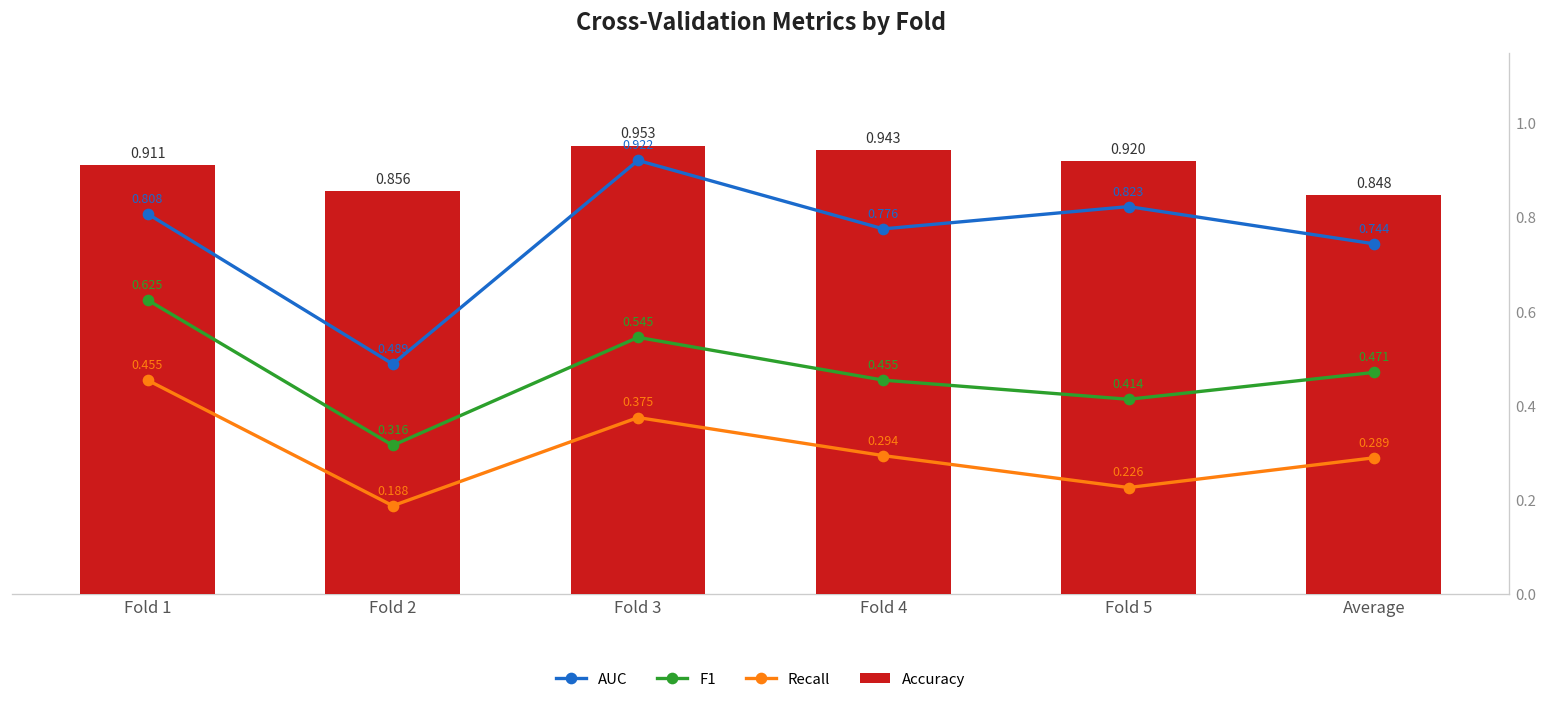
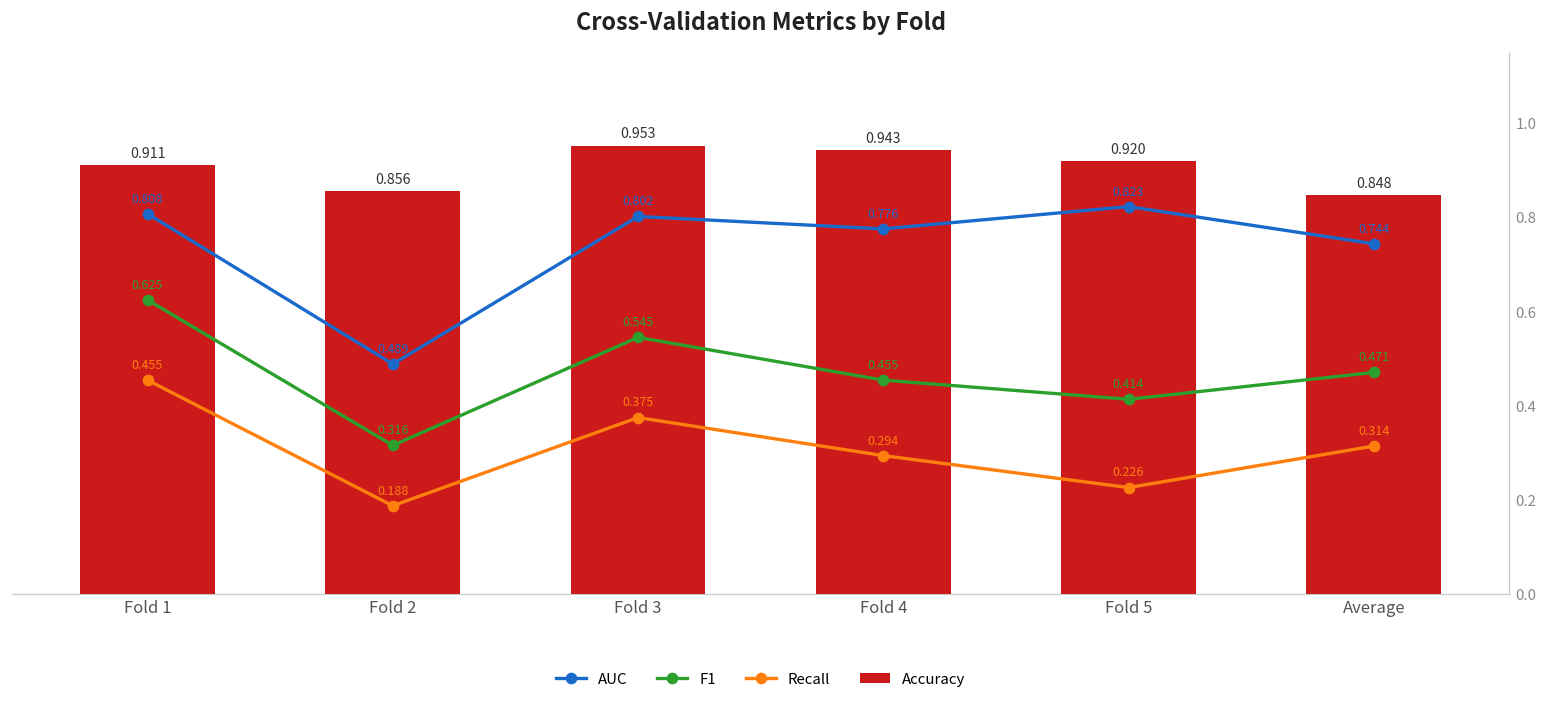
AUC, Fold 3: 0.922 -> 0.802
Recall, Average: 0.289 -> 0.314
